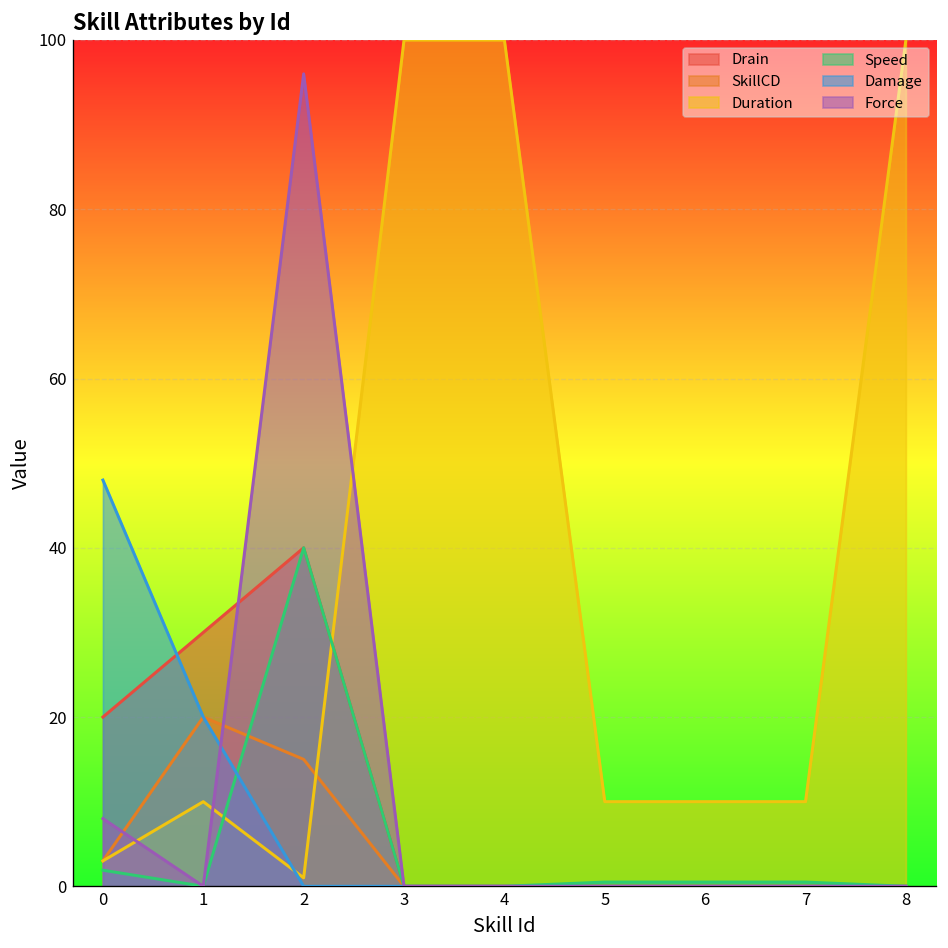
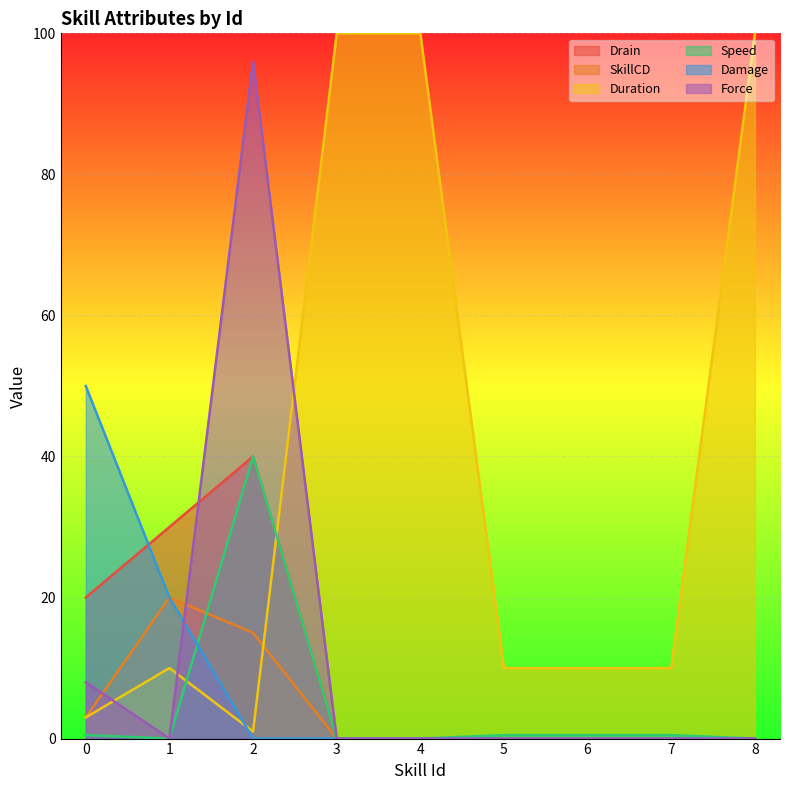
Speed, 0: 2 -> 1
Damage, 0: 48 -> 50
